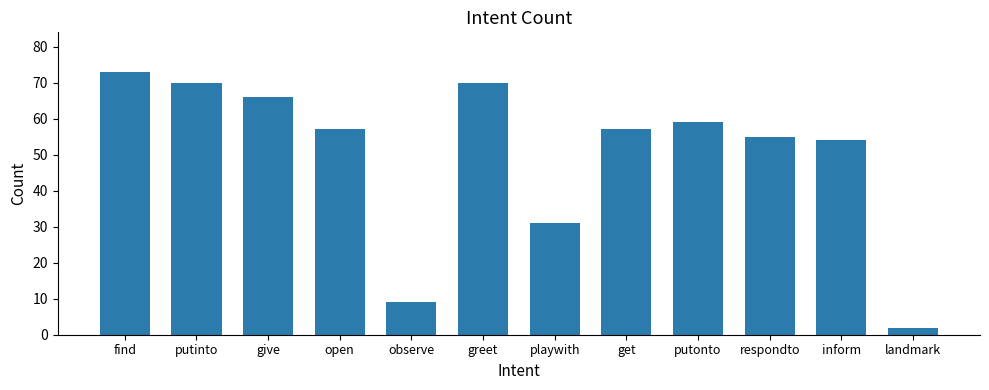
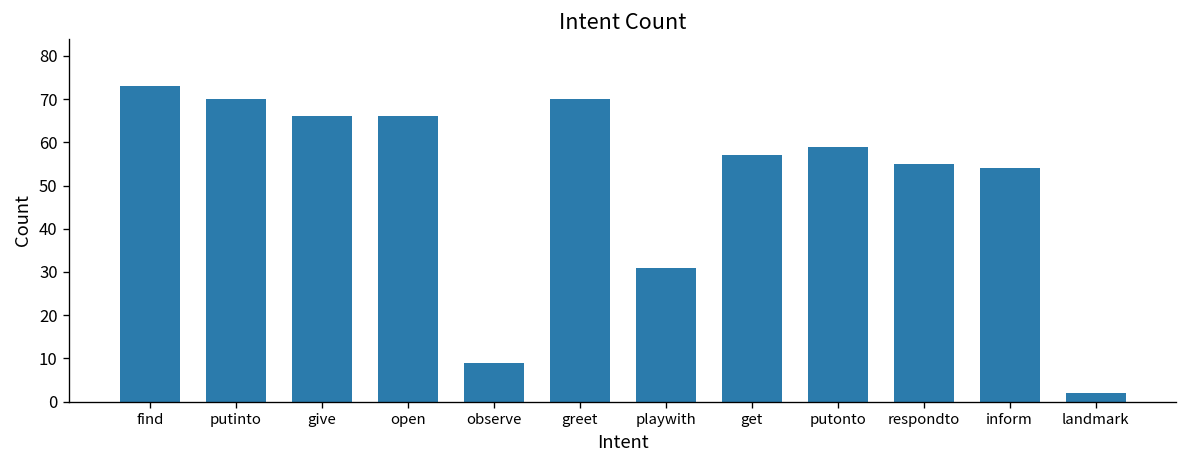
open: 57 -> 66
